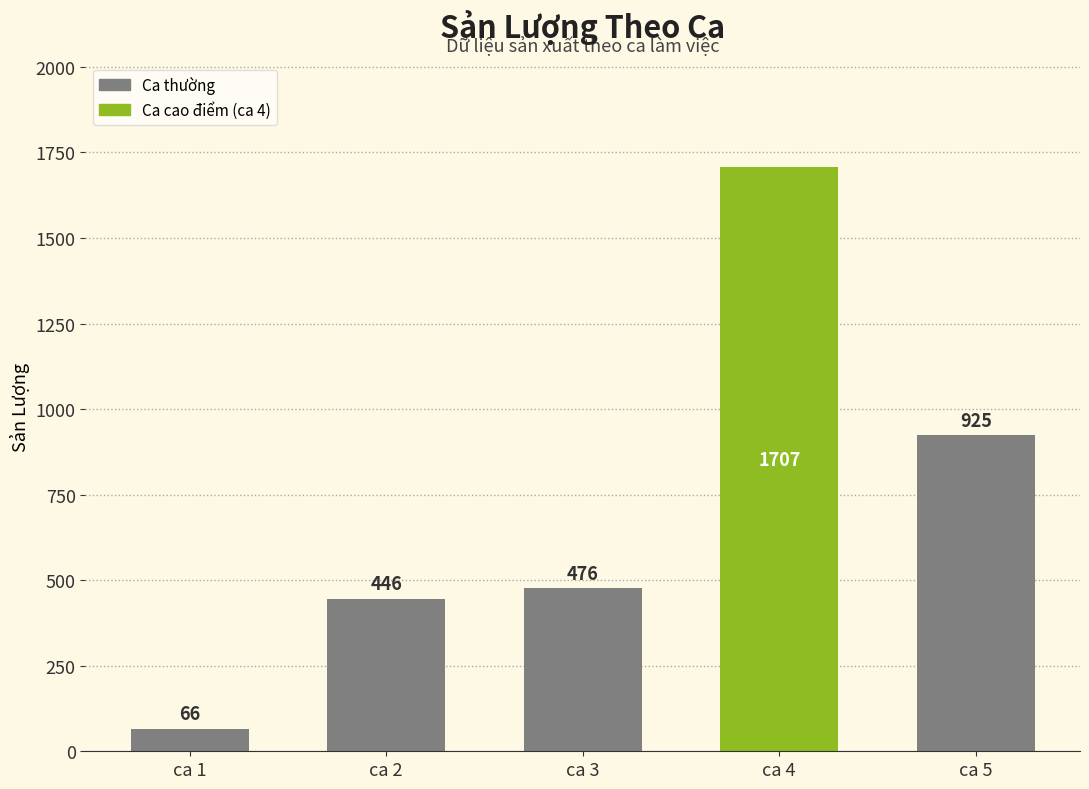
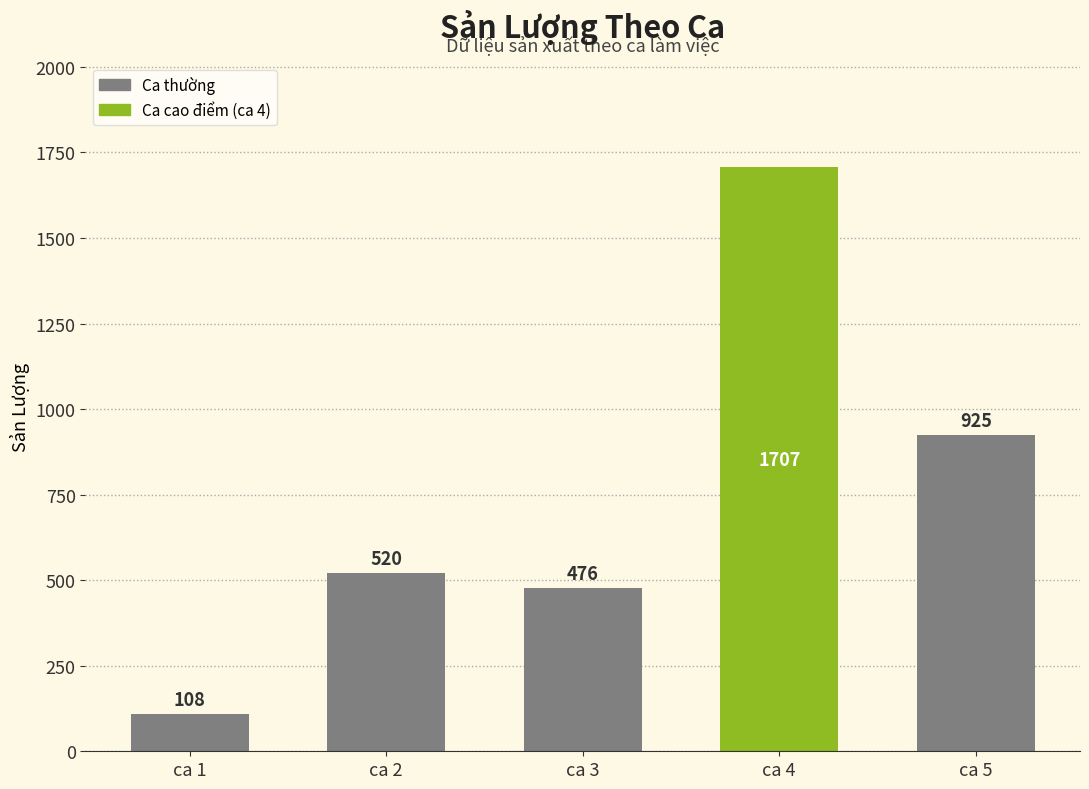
ca 1: 66 -> 108
ca 2: 446 -> 520
